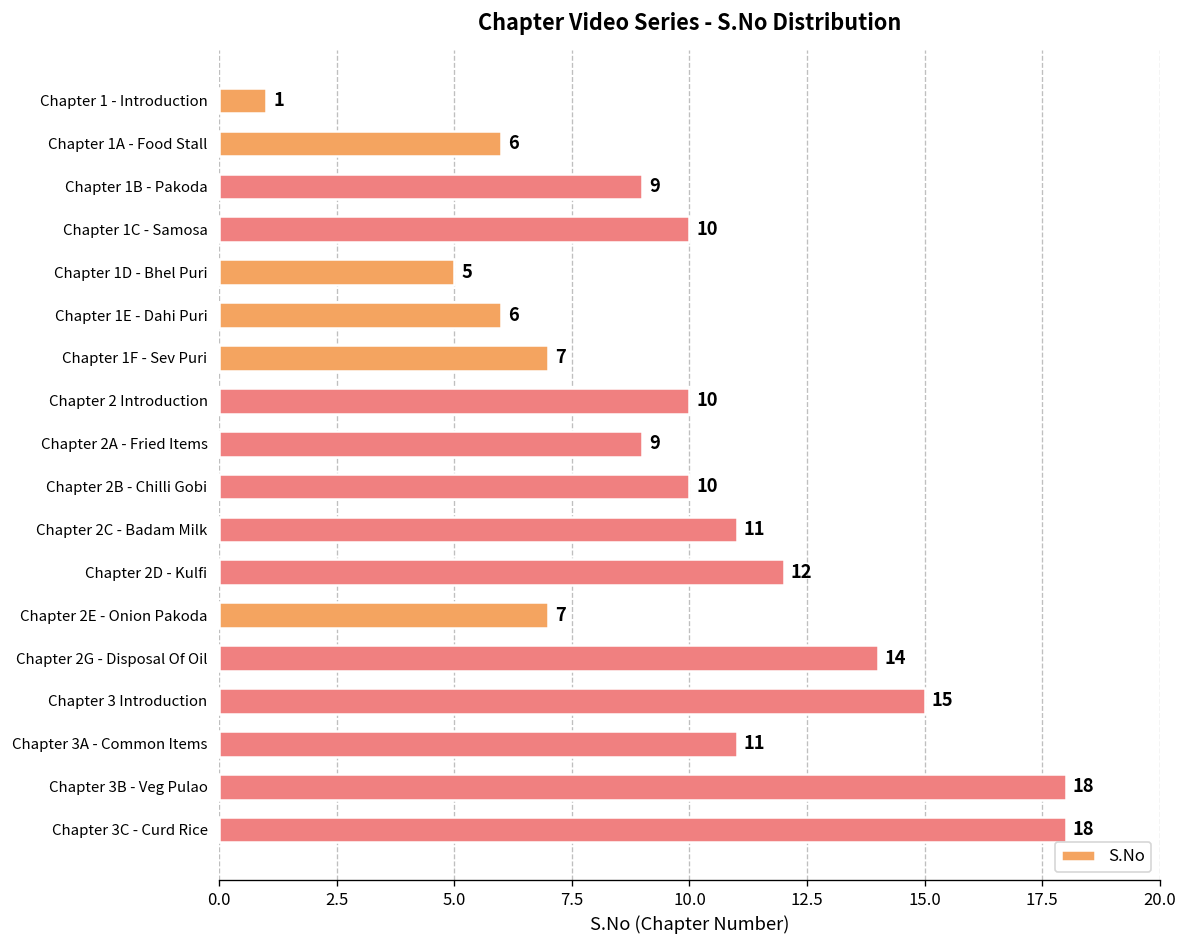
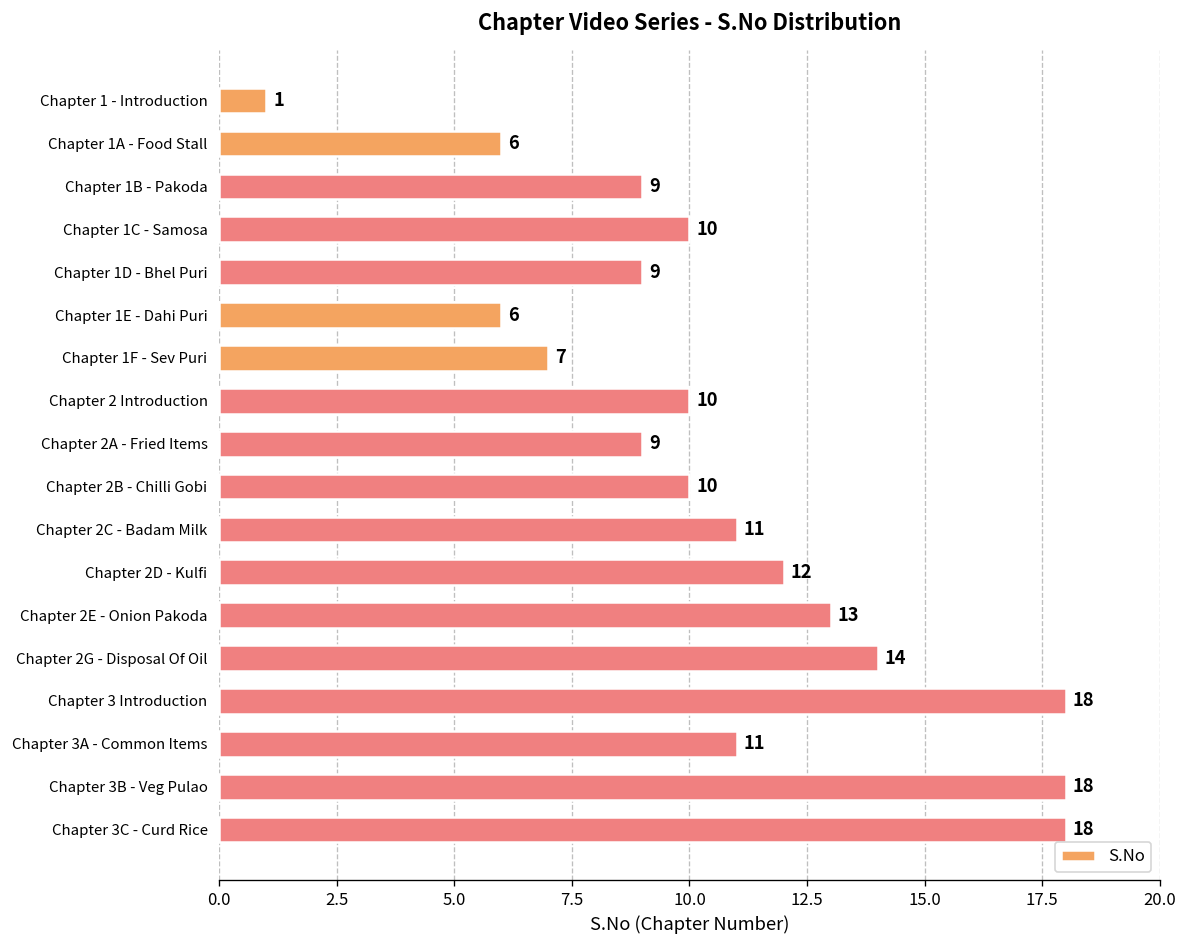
Chapter 1D - Bhel Puri: 5 -> 9
Chapter 2E - Onion Pakoda: 7 -> 13
Chapter 3 Introduction: 15 -> 18
